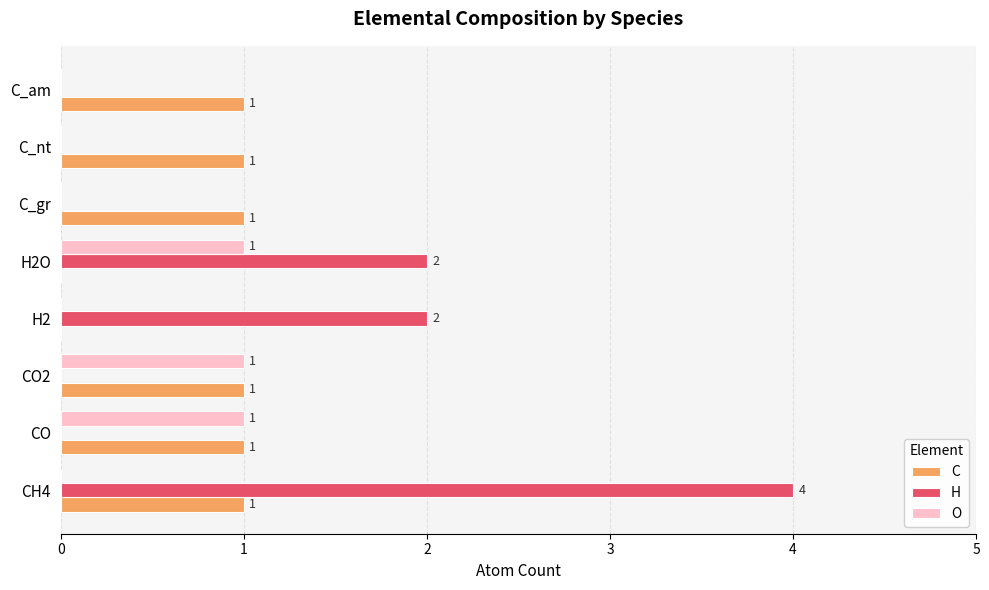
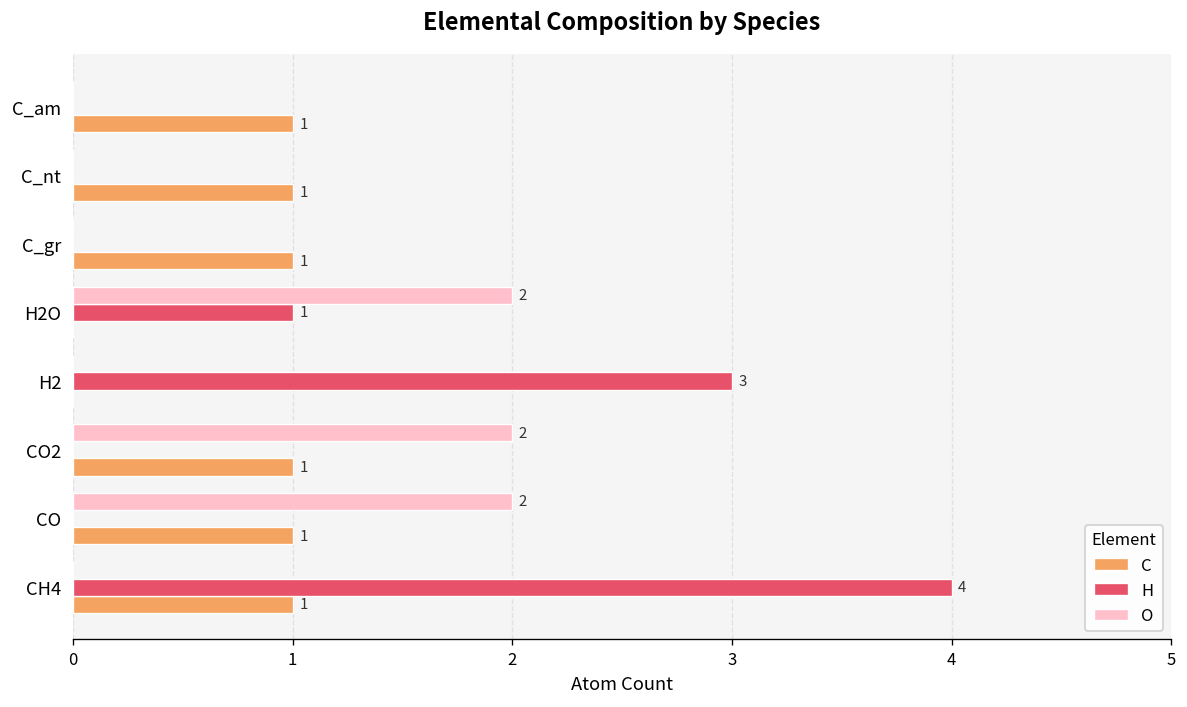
O, H2O: 1 -> 2
H, H2O: 2 -> 1
H, H2: 2 -> 3
O, CO2: 1 -> 2
O, CO: 1 -> 2
